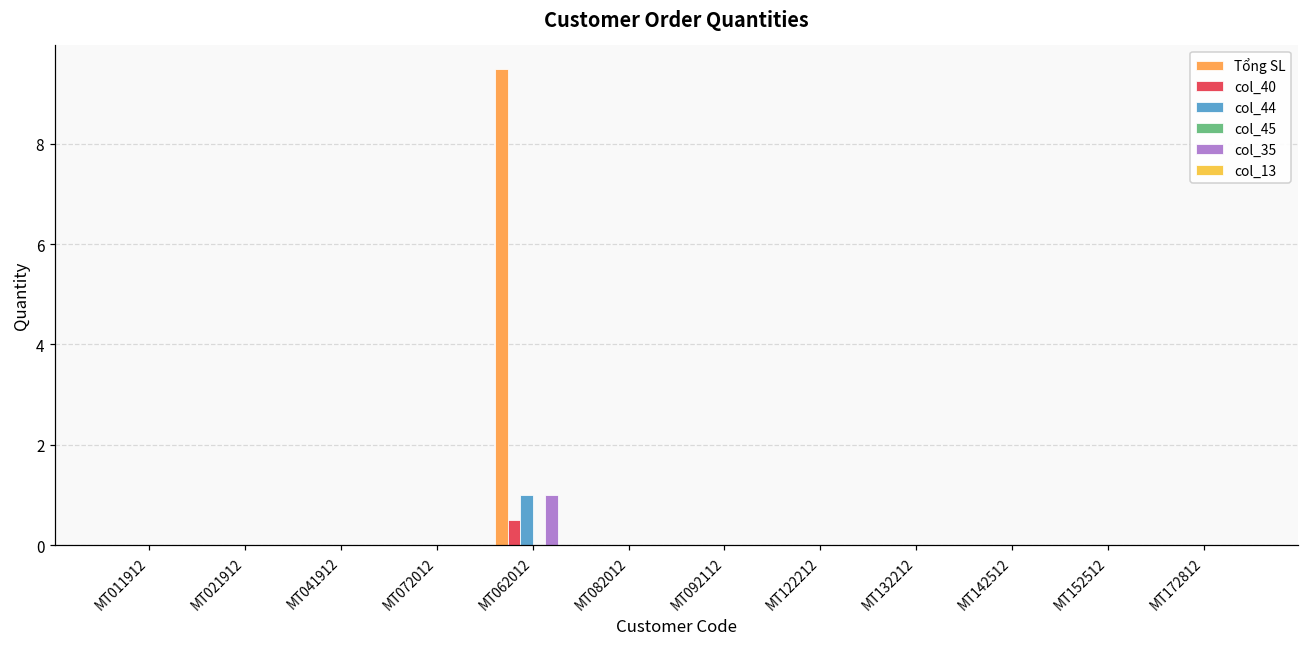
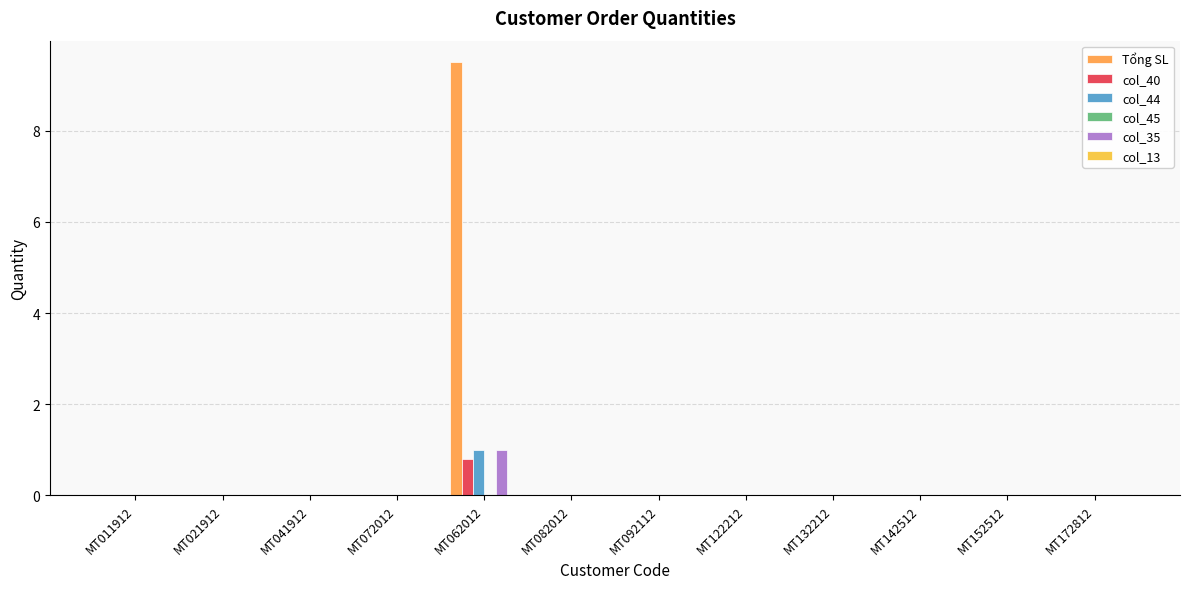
col_40, MT062012: 0.5 -> 0.8
